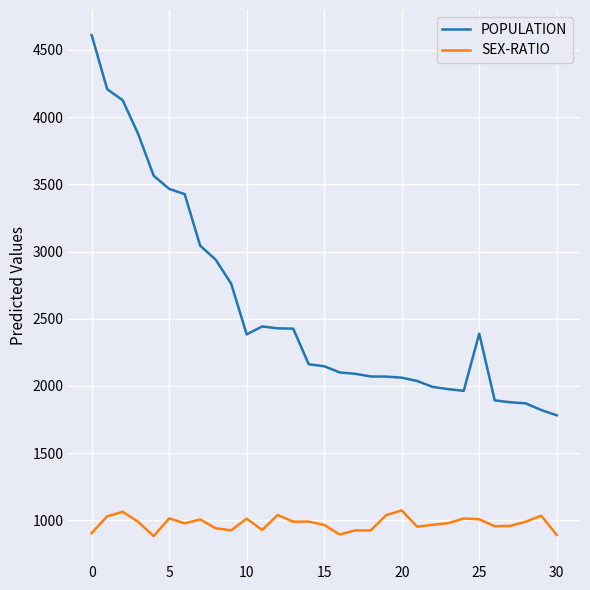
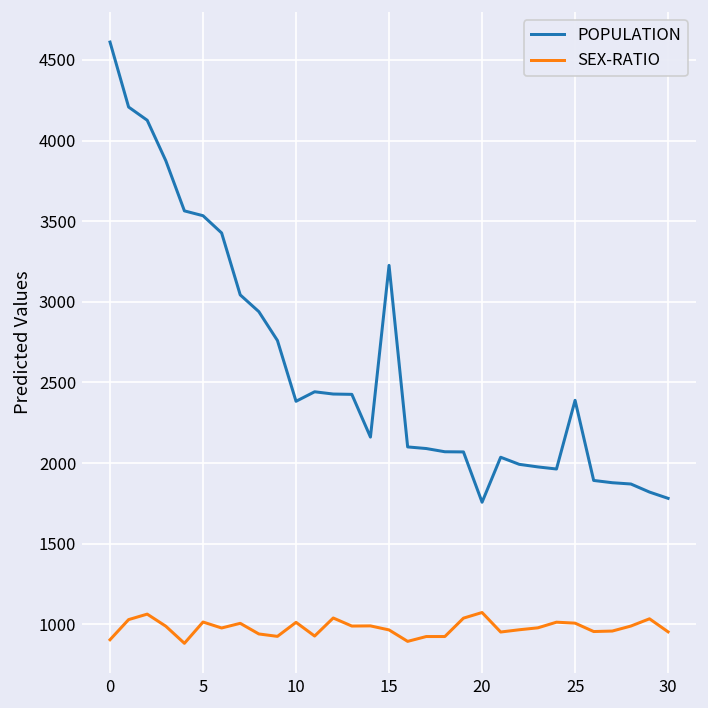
POPULATION, 5: 3470 -> 3530
POPULATION, 15: 2150 -> 3230
POPULATION, 20: 2060 -> 1760
SEX-RATIO, 30: 890 -> 950
